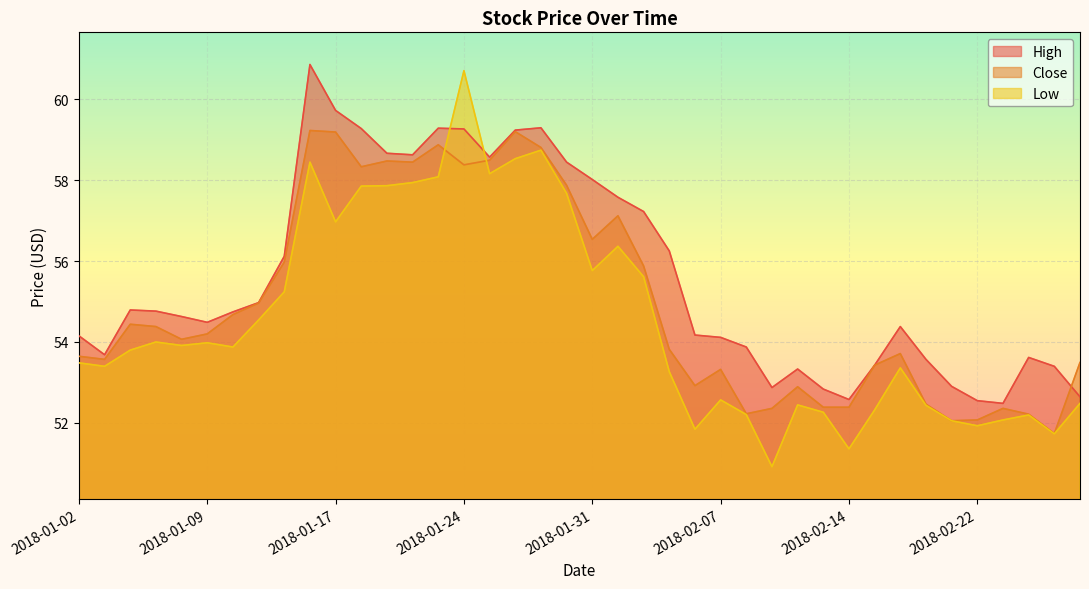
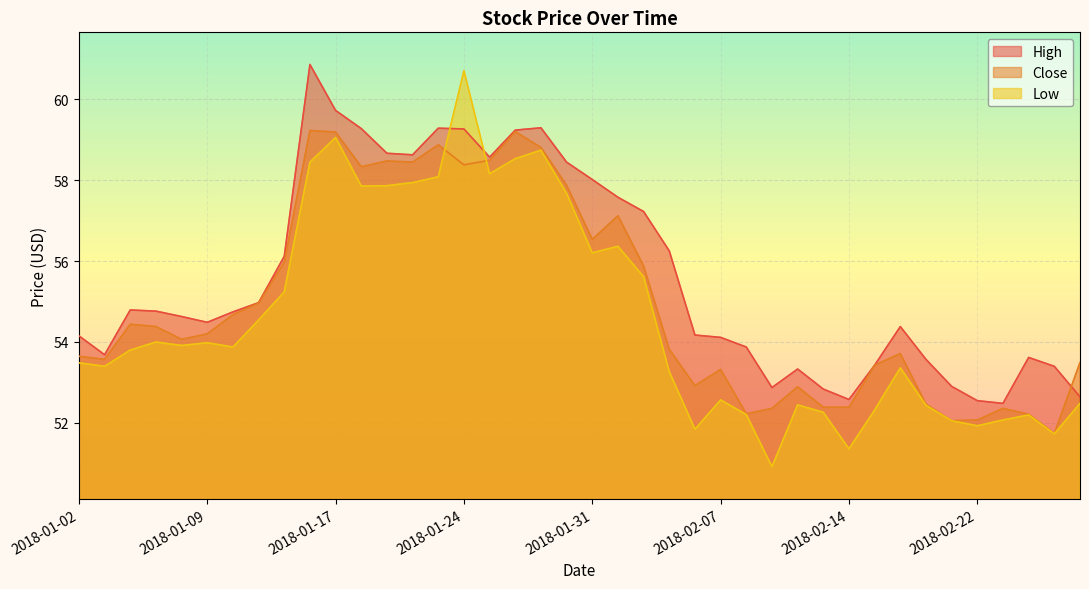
Low, 2018-01-17: 57.0 -> 59.1
Low, 2018-01-31: 55.8 -> 56.2
